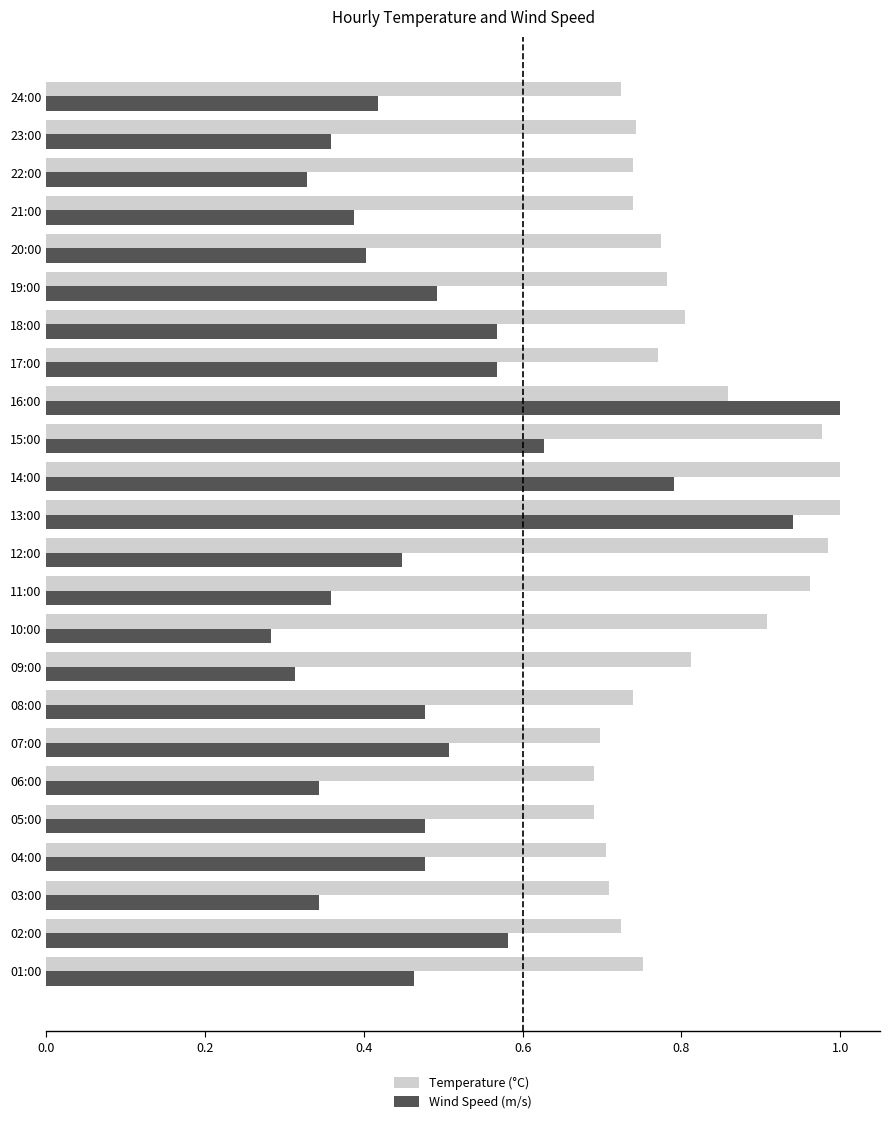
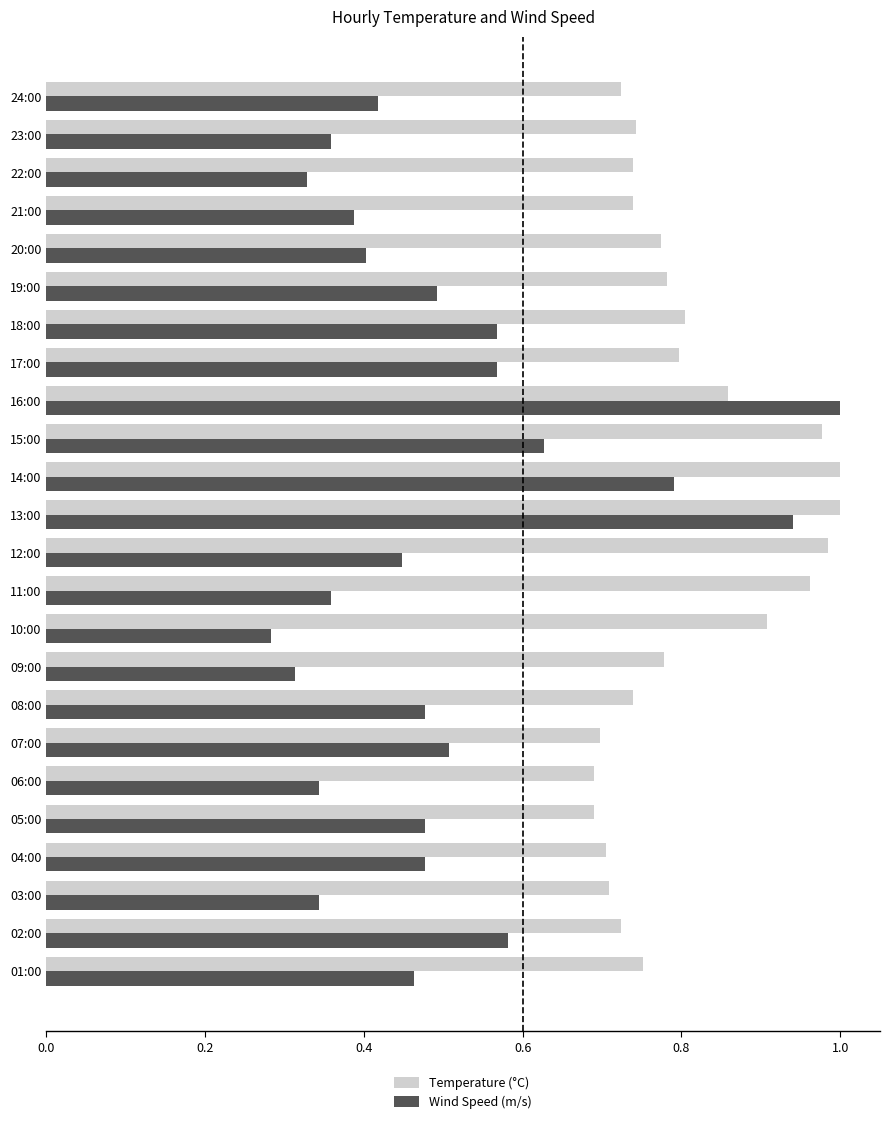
Temperature (°C), 17:00: 0.77 -> 0.80
Temperature (°C), 09:00: 0.81 -> 0.78
